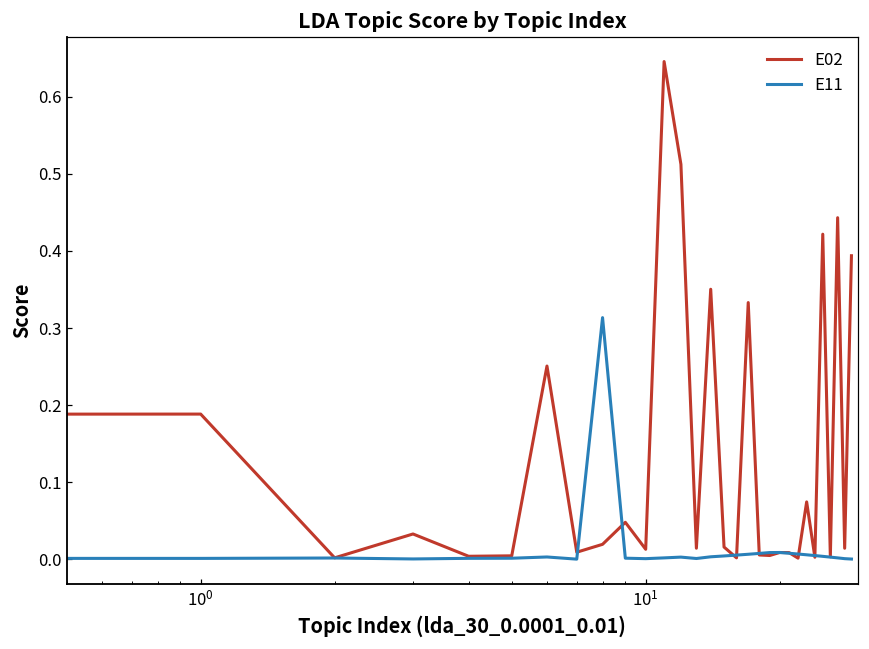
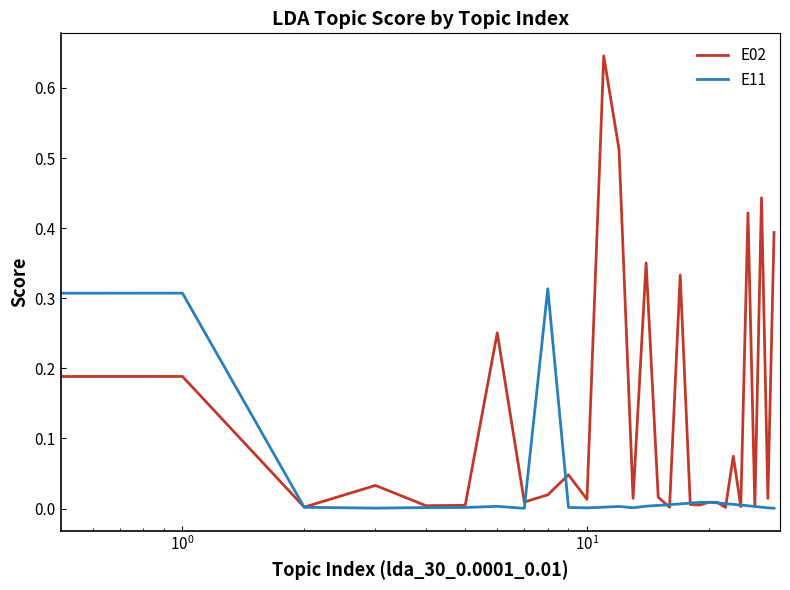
E11, 10^0: 0.00 -> 0.31
